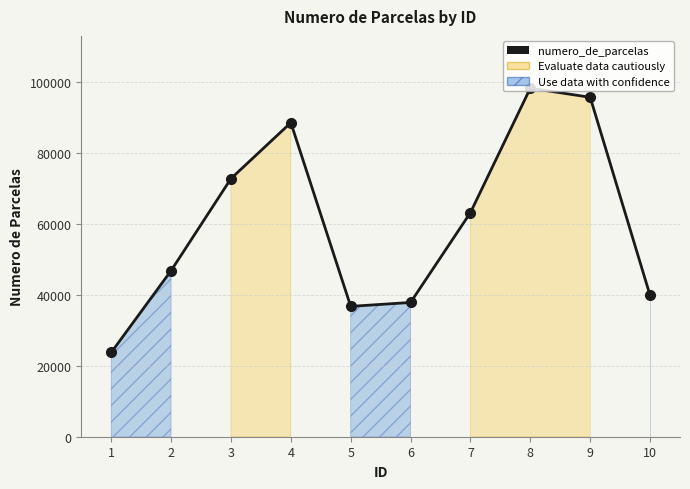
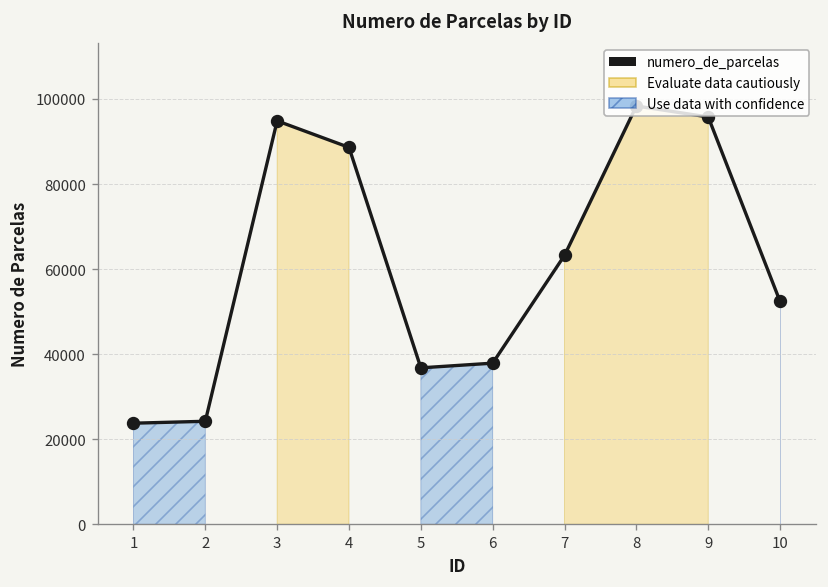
2: 47000 -> 24000
3: 73000 -> 95000
10: 40000 -> 52000
